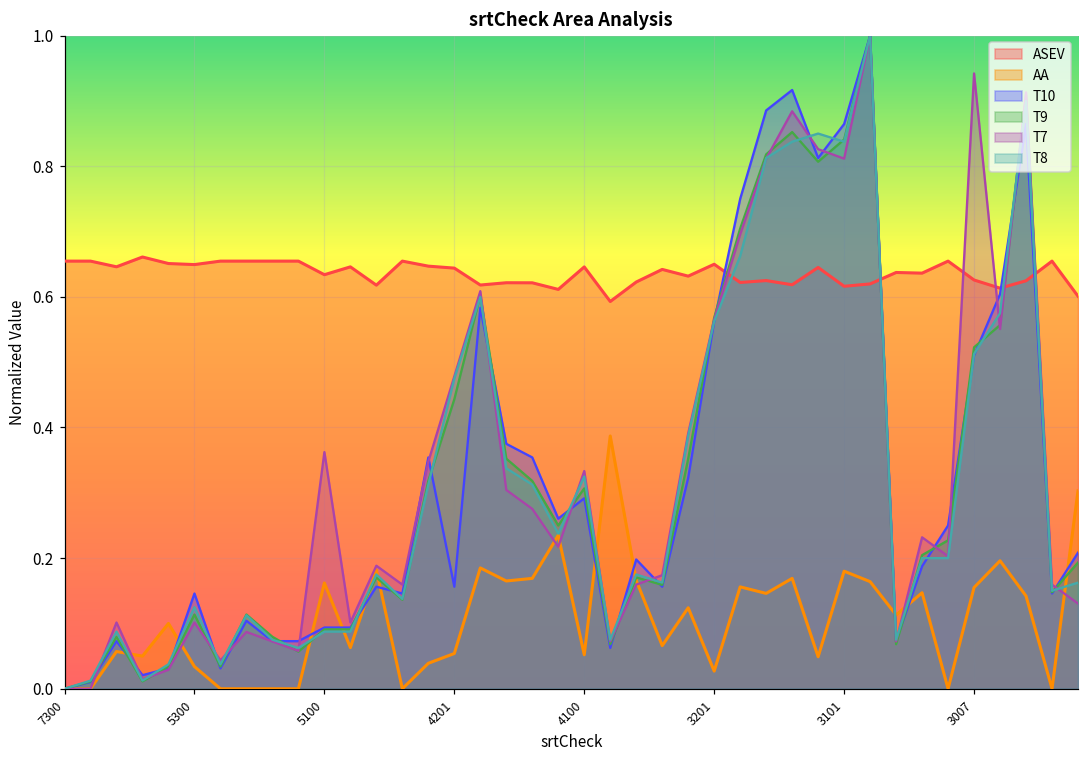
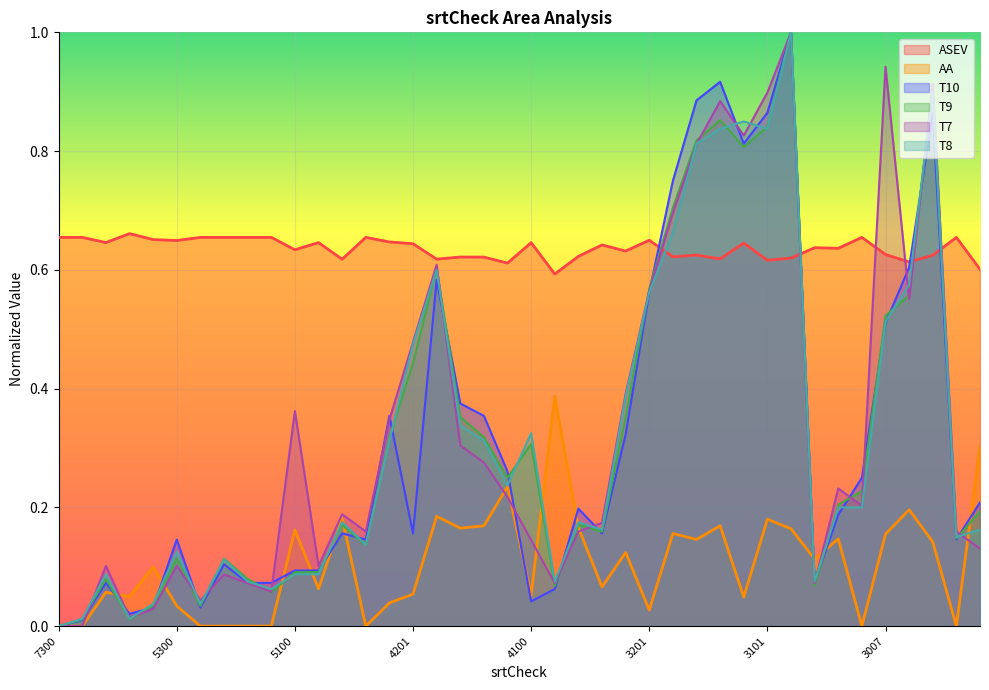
T10, 4100: 0.29 -> 0.04
T7, 4100: 0.33 -> 0.14
T7, 3101: 0.81 -> 0.90
